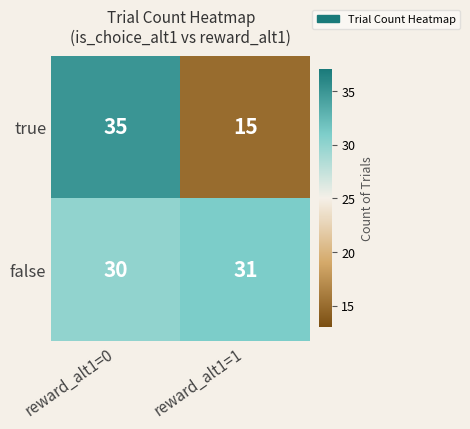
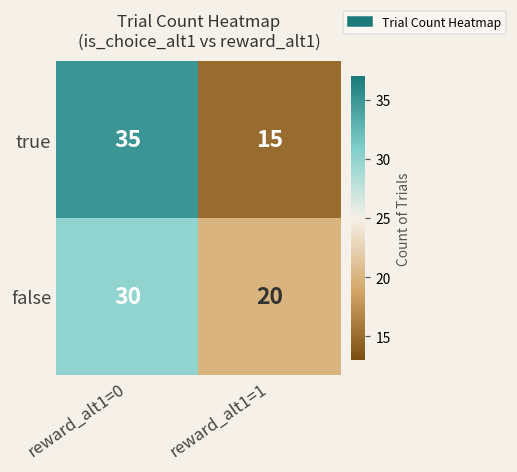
false, reward_alt1=1: 31 -> 20
